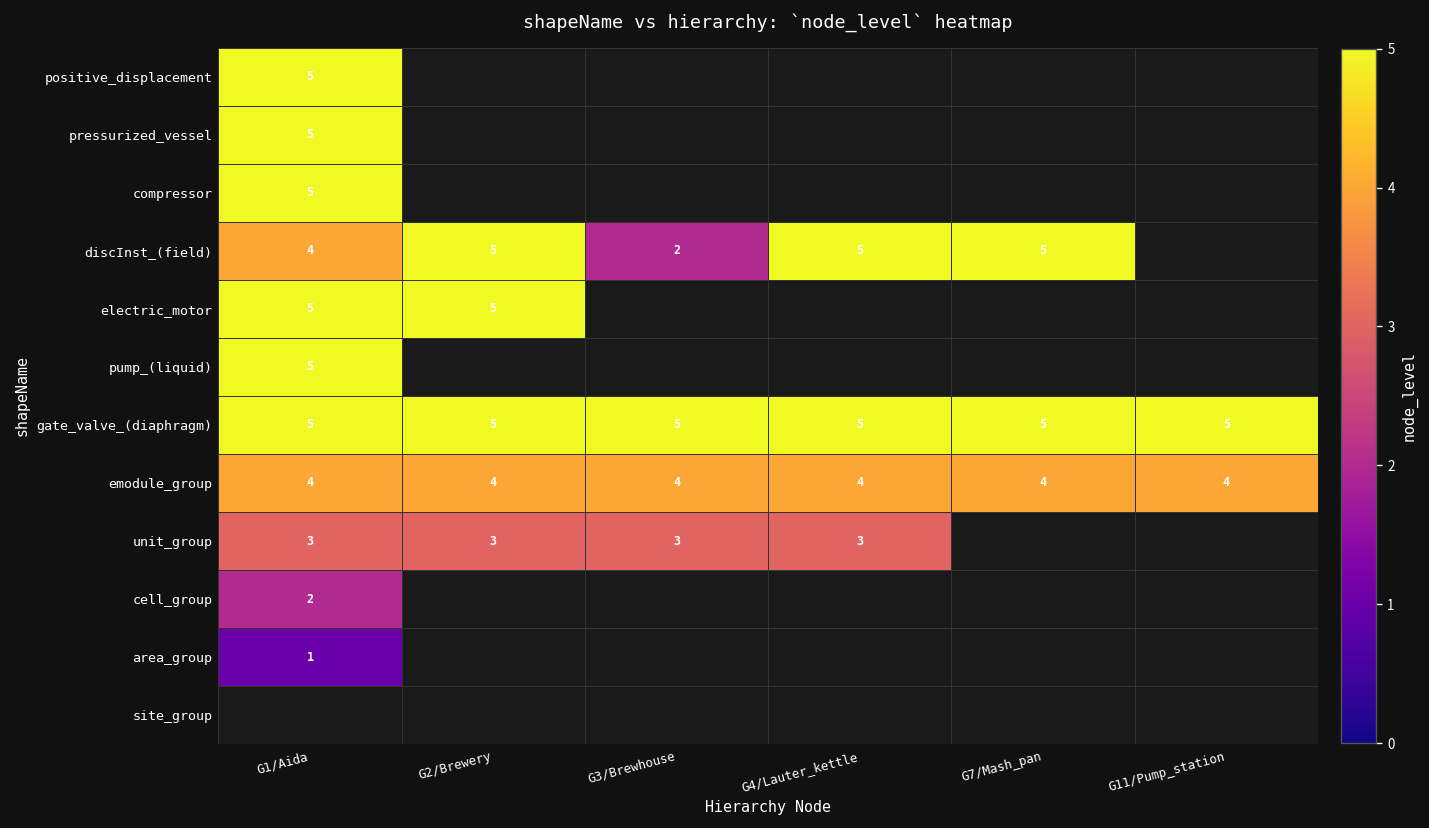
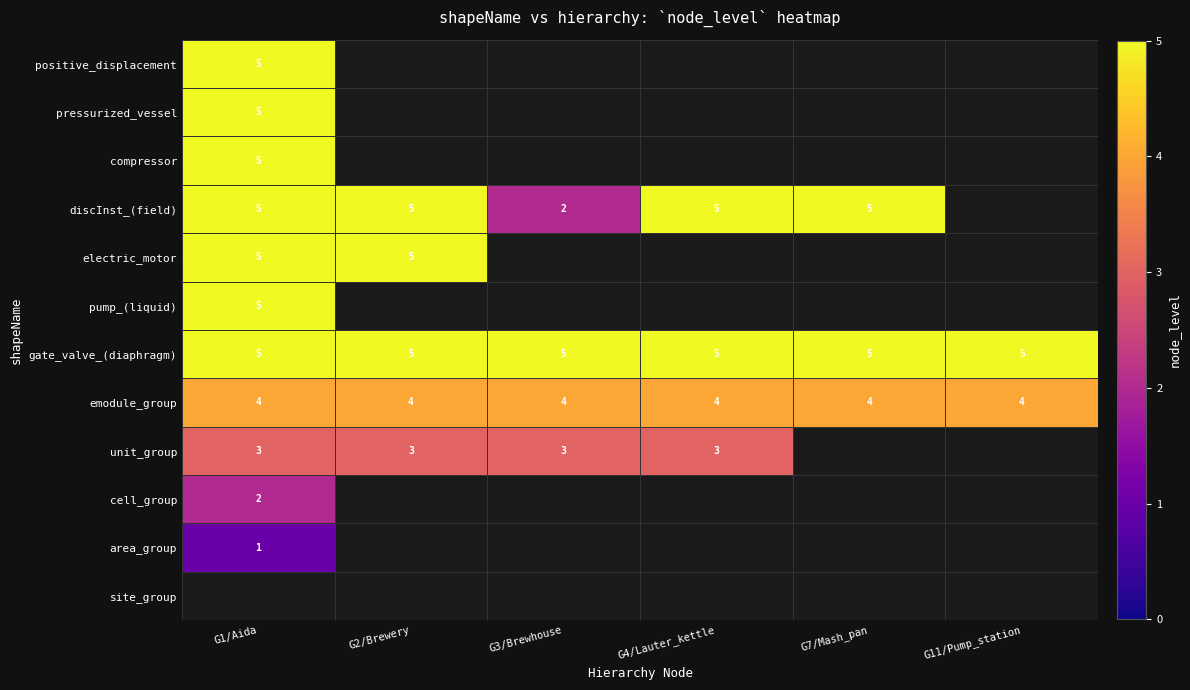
discInst_(field), G1/Aida: 4 -> 5
